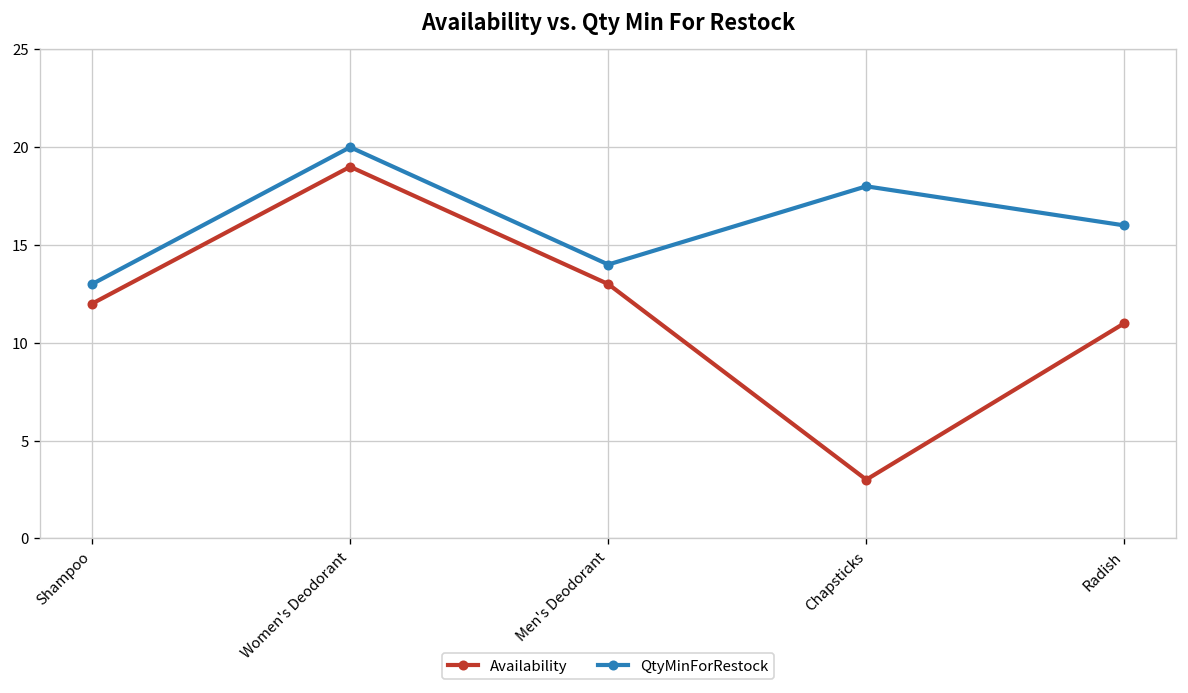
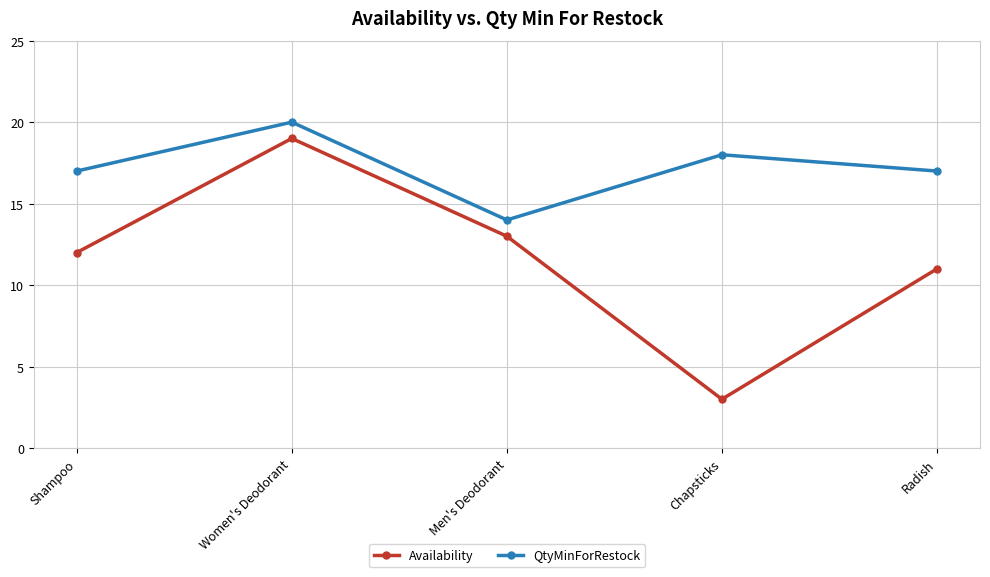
QtyMinForRestock, Shampoo: 13 -> 17
QtyMinForRestock, Radish: 16 -> 17
